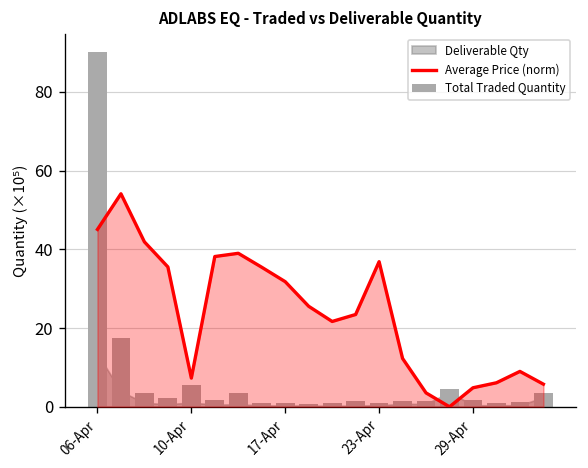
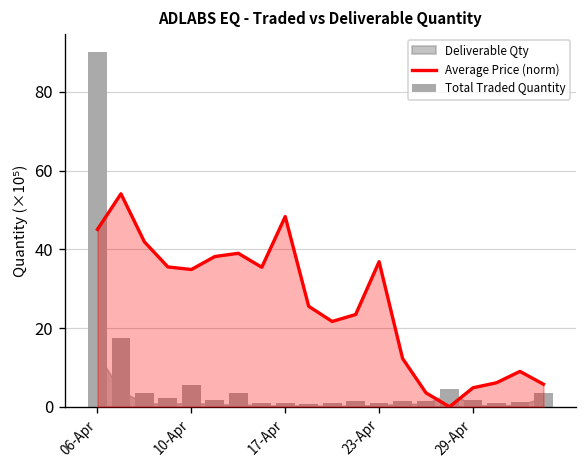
Average Price (norm), 10-Apr: 7 -> 35
Average Price (norm), 17-Apr: 32 -> 48
